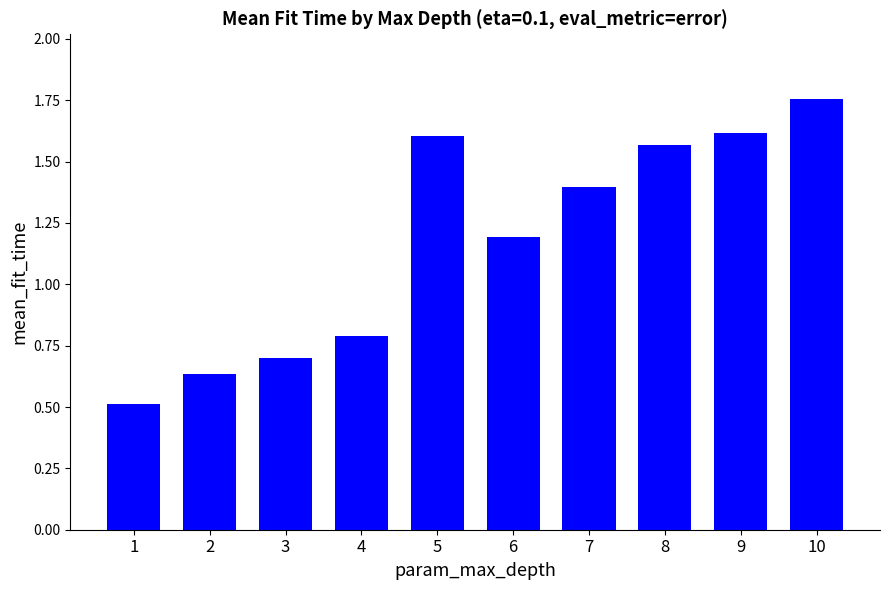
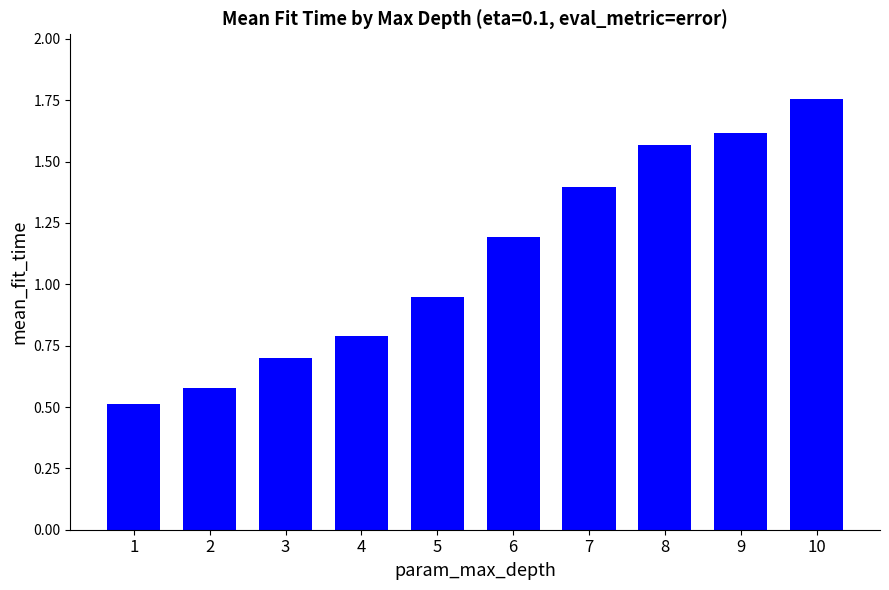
2: 0.64 -> 0.58
5: 1.61 -> 0.95
